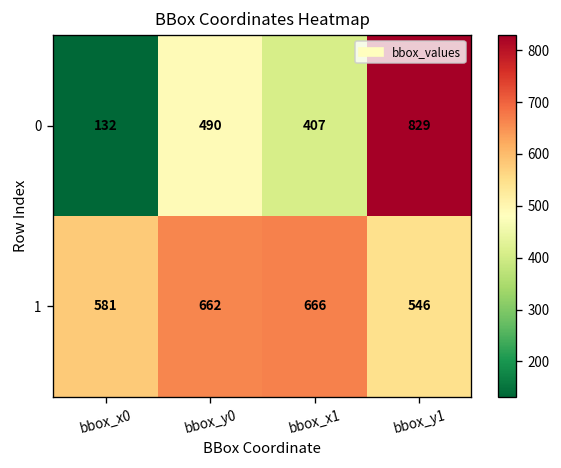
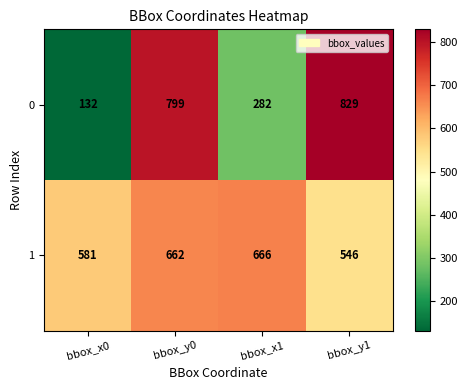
0, bbox_y0: 490 -> 799
0, bbox_x1: 407 -> 282
